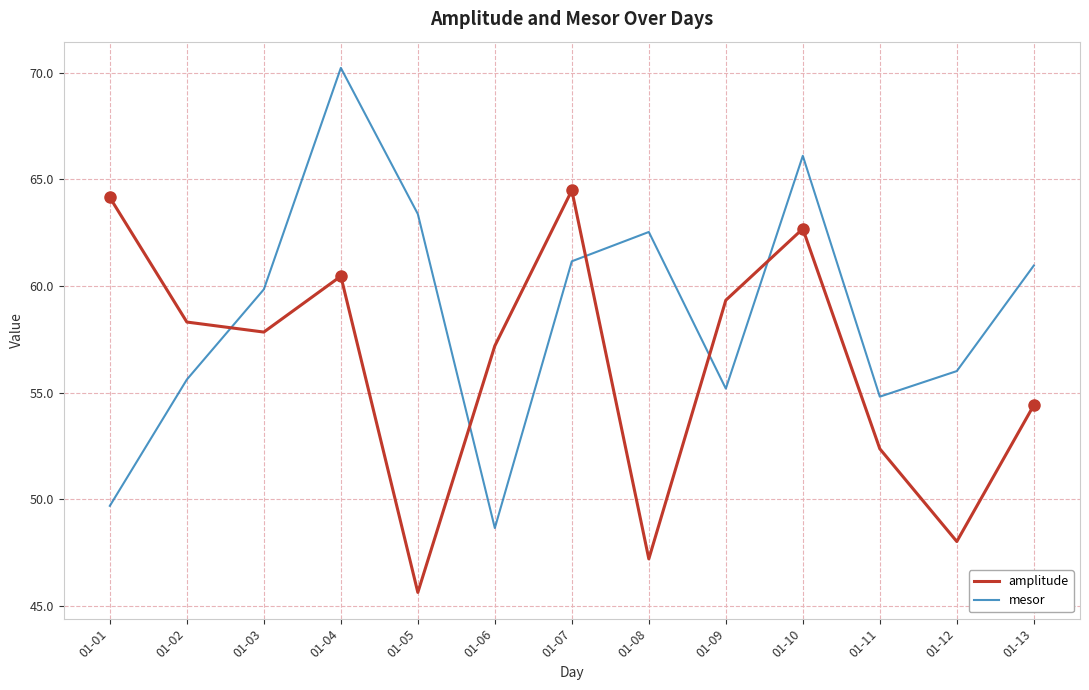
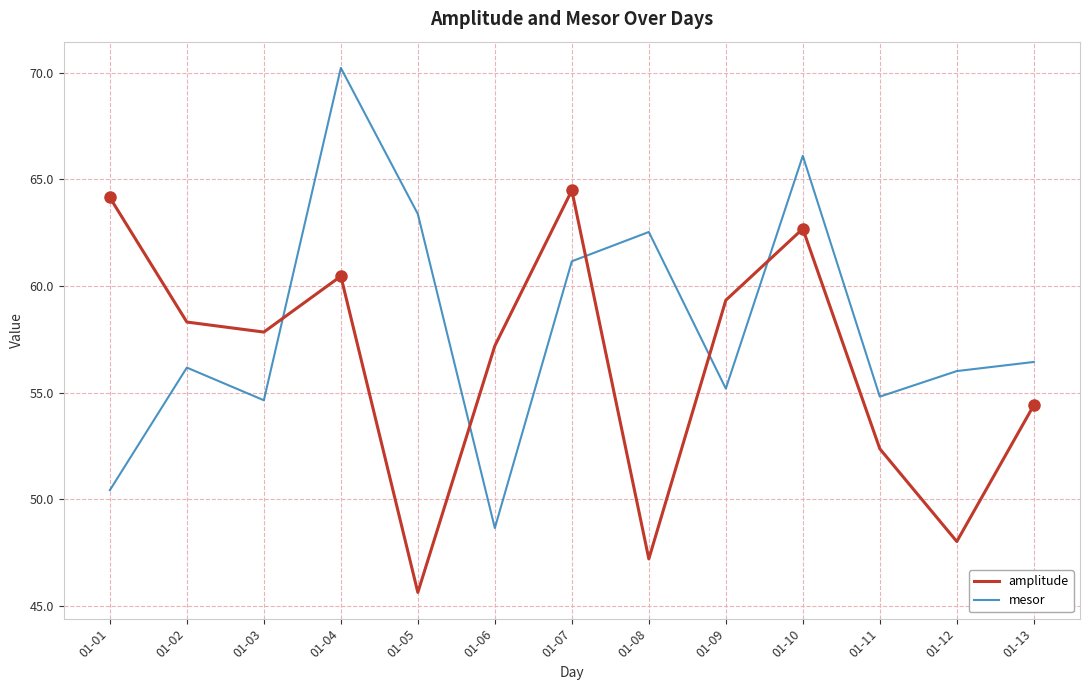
mesor, 01-01: 49.7 -> 50.4
mesor, 01-02: 55.6 -> 56.2
mesor, 01-03: 59.8 -> 54.6
mesor, 01-13: 61.0 -> 56.4
